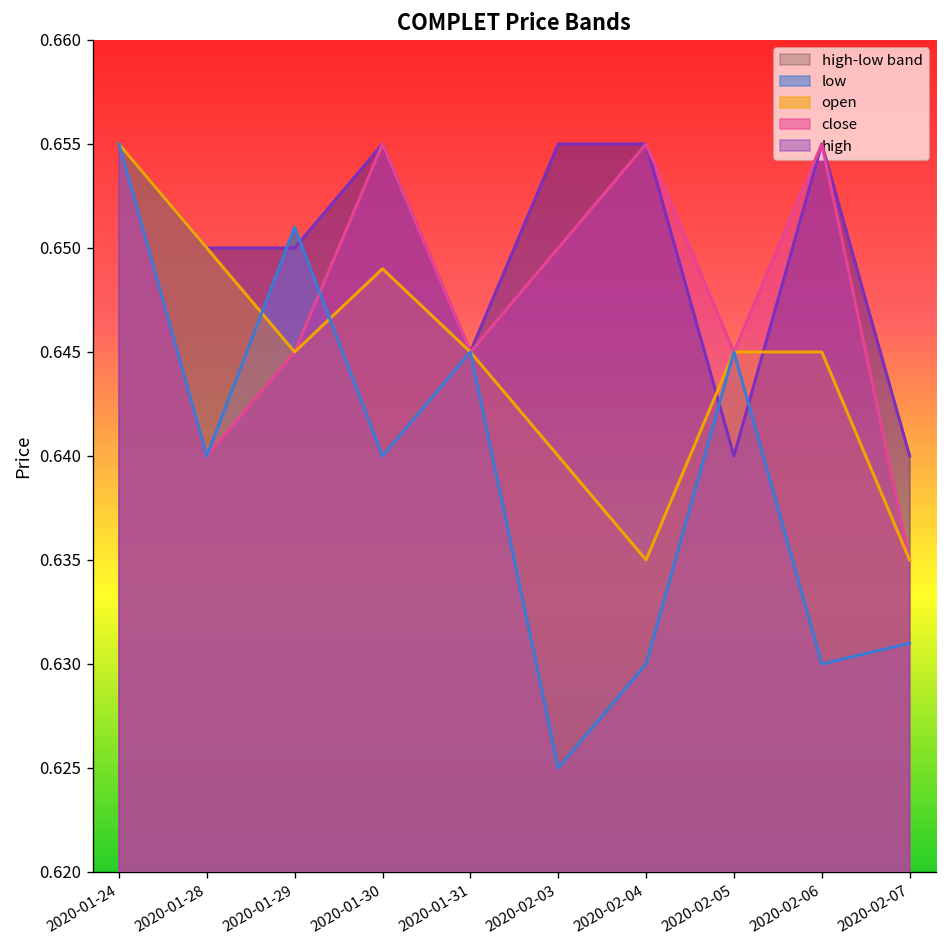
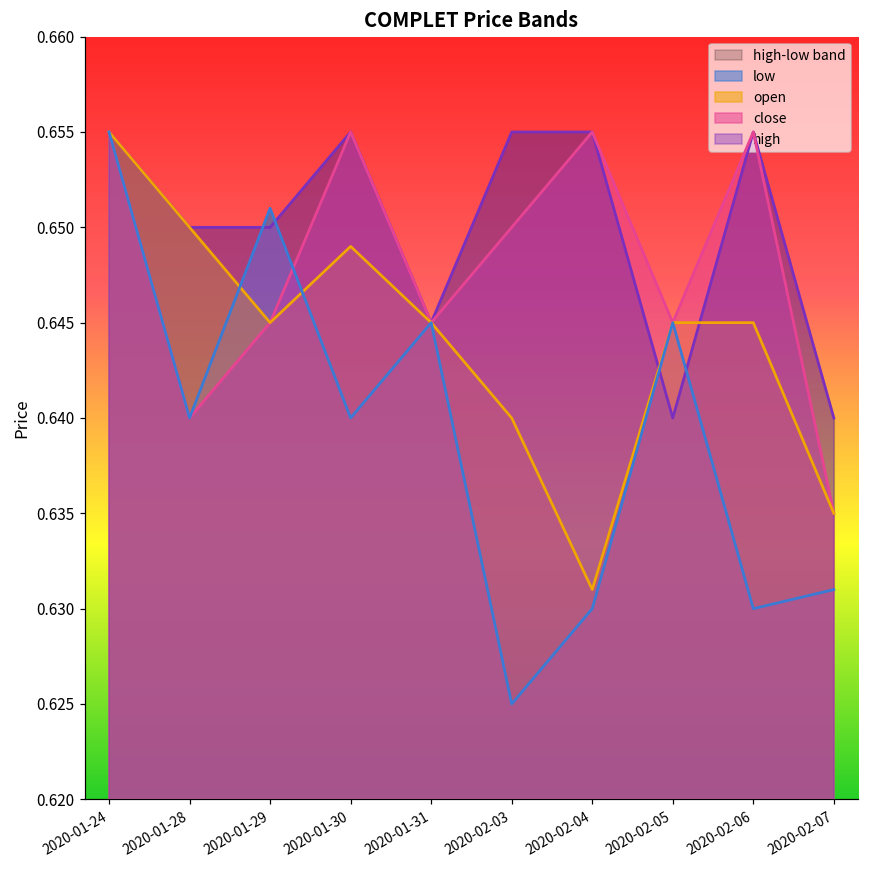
open, 2020-02-04: 0.635 -> 0.631
